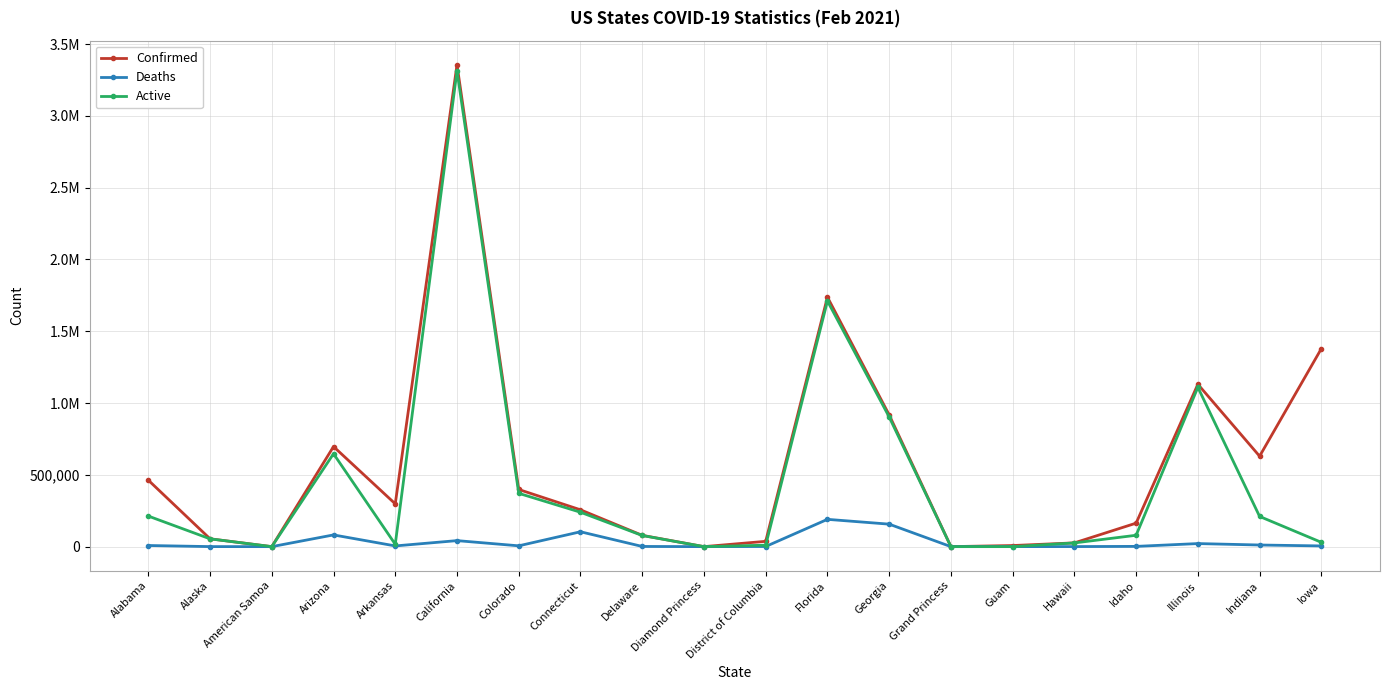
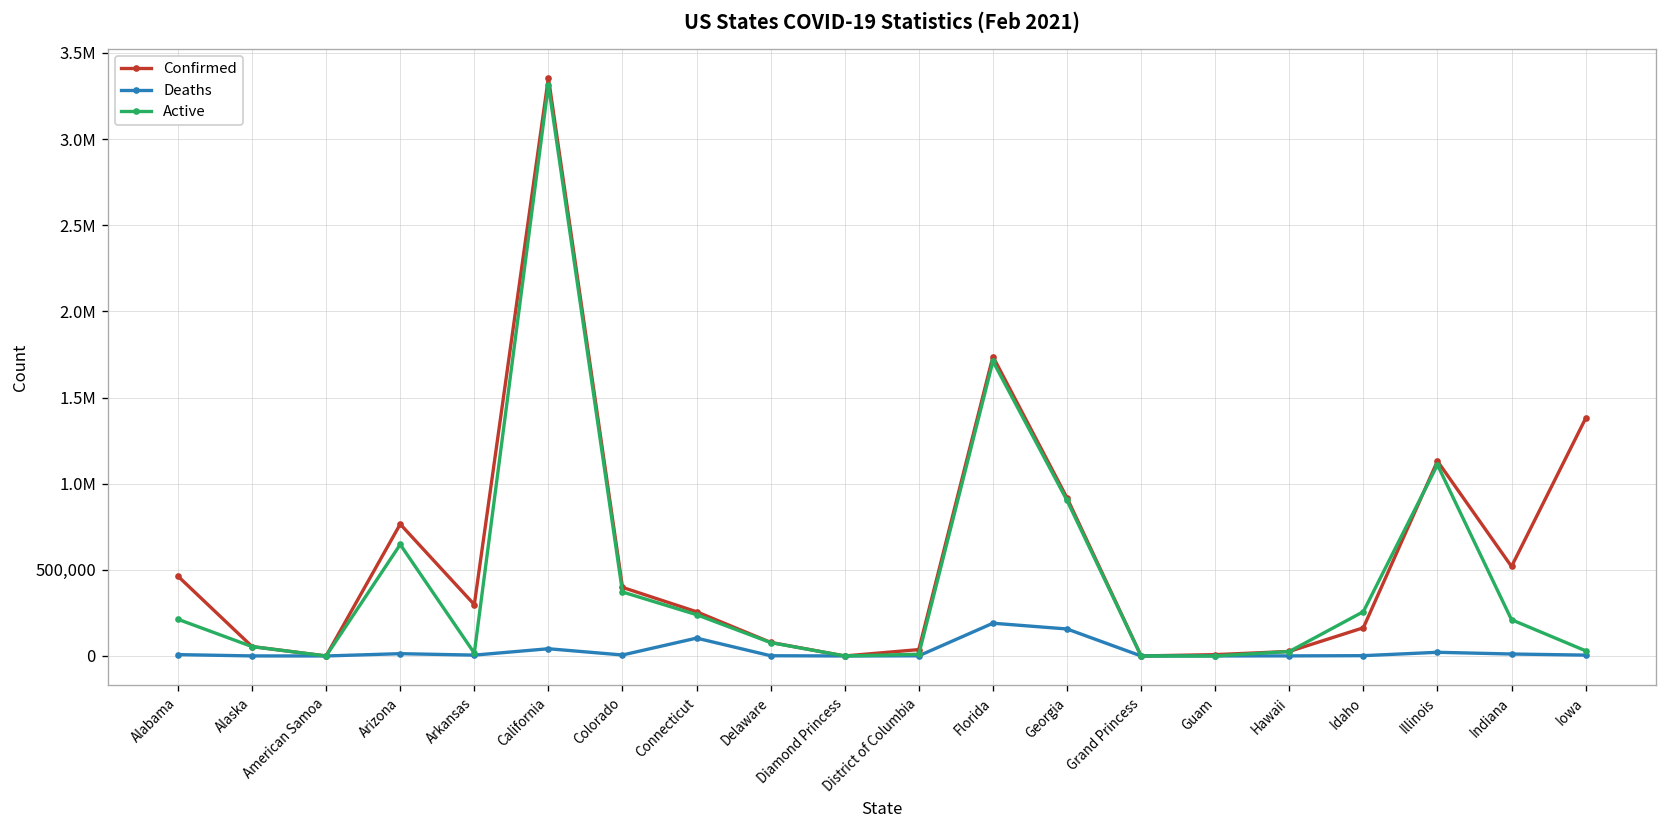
Confirmed, Arizona: 700,000 -> 770,000
Deaths, Arizona: 80,000 -> 10,000
Active, Idaho: 80,000 -> 260,000
Confirmed, Indiana: 630,000 -> 520,000
